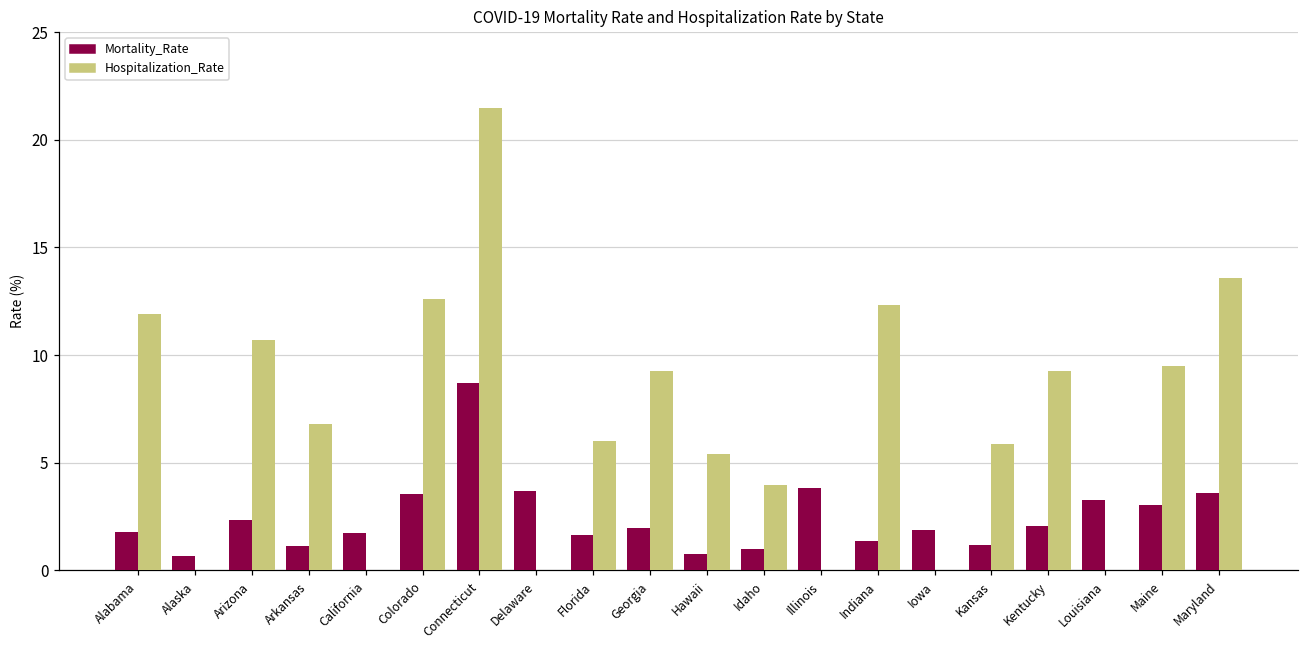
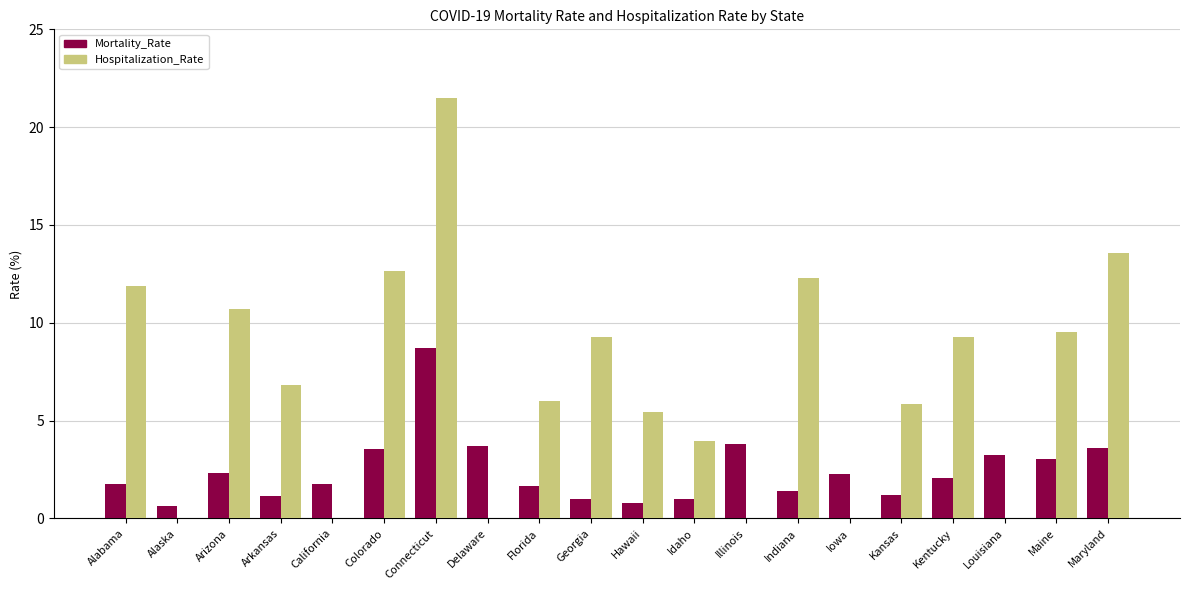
Mortality_Rate, Georgia: 2.0 -> 1.0
Mortality_Rate, Iowa: 1.9 -> 2.3
